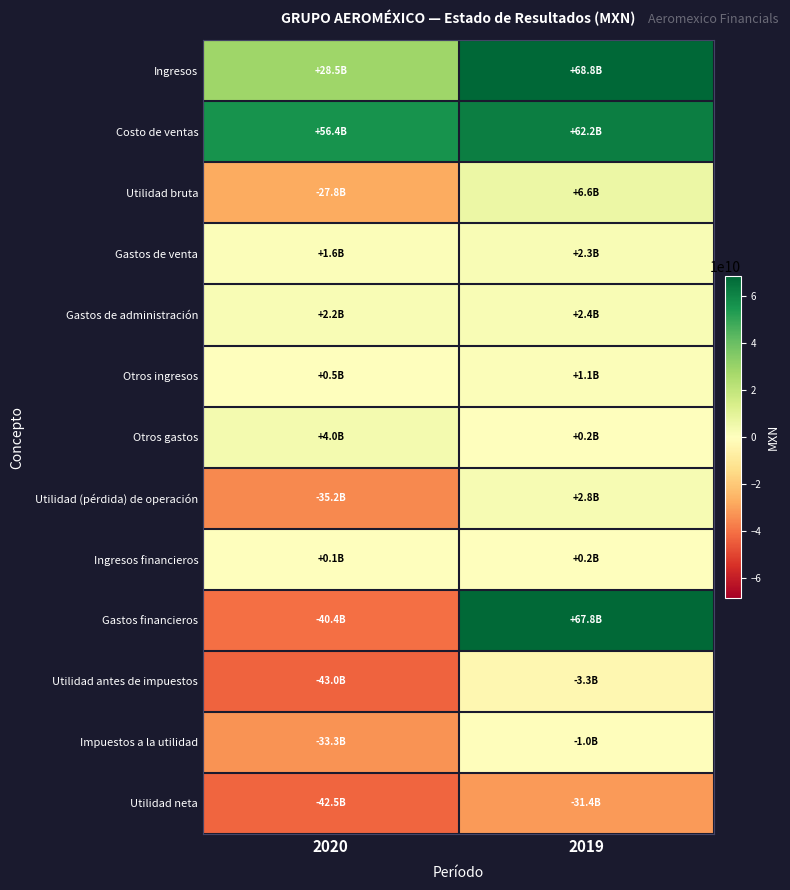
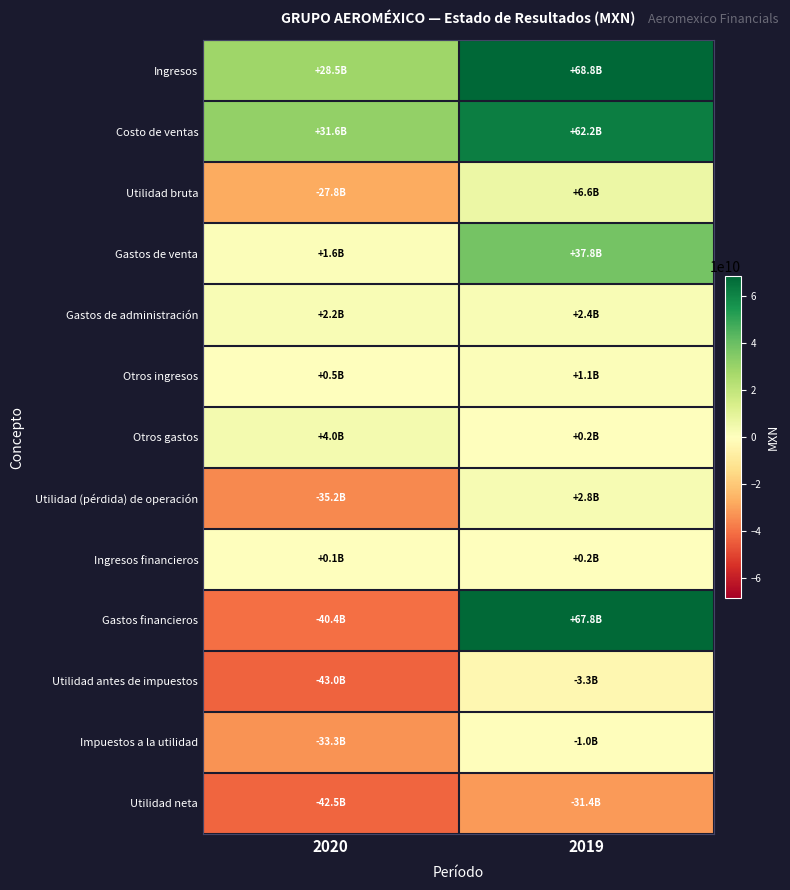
Costo de ventas, 2020: +56.4B -> +31.6B
Gastos de venta, 2019: +2.3B -> +37.8B
